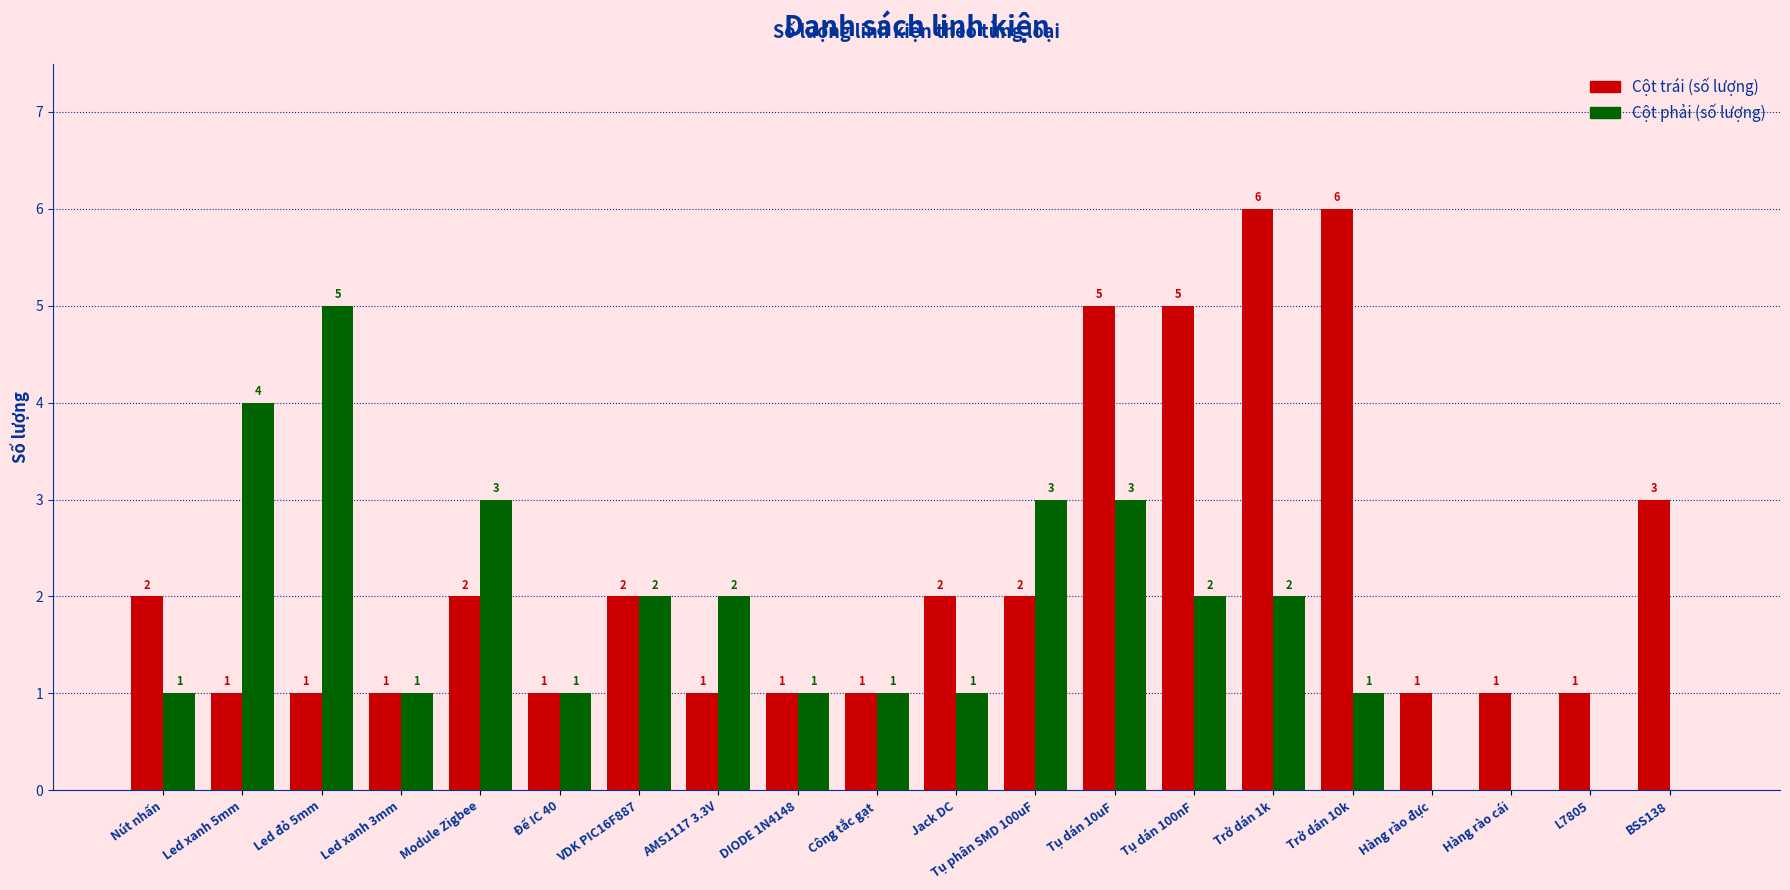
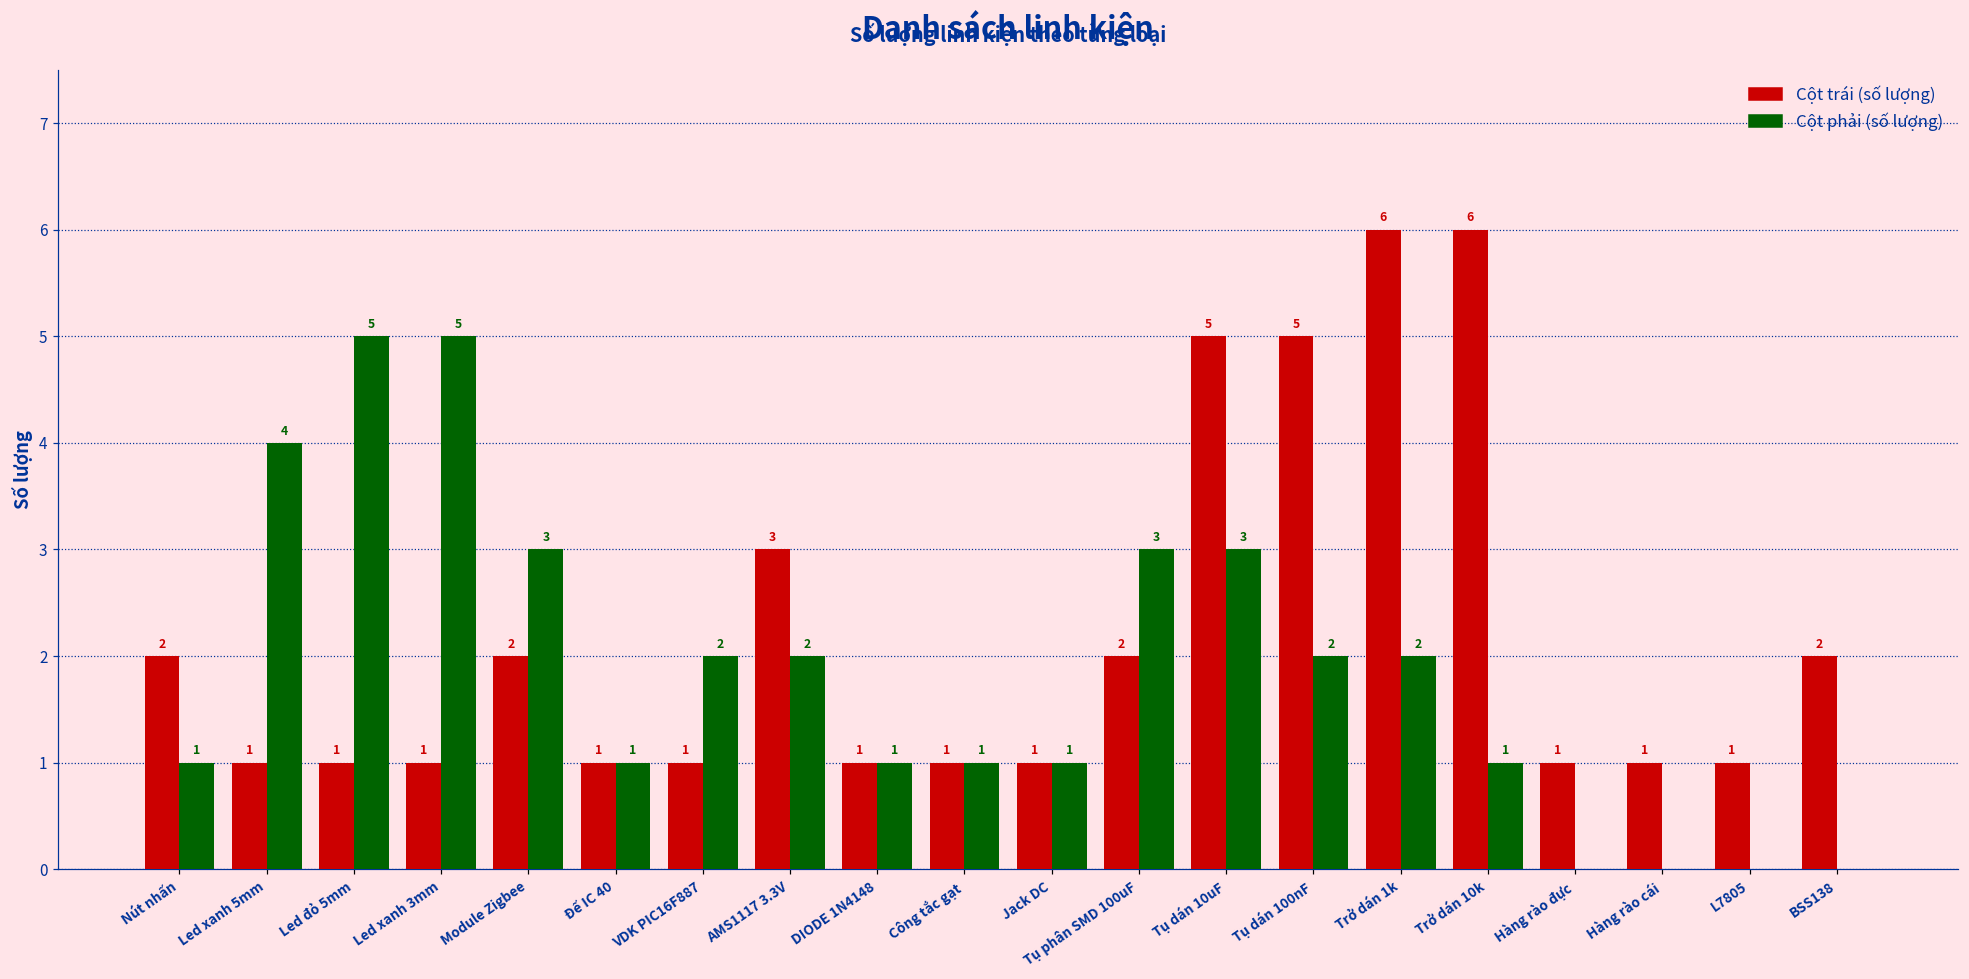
Cột phải (số lượng), Led xanh 3mm: 1 -> 5
Cột trái (số lượng), VDK PIC16F887: 2 -> 1
Cột trái (số lượng), AMS1117 3.3V: 1 -> 3
Cột trái (số lượng), Jack DC: 2 -> 1
Cột trái (số lượng), BSS138: 3 -> 2
